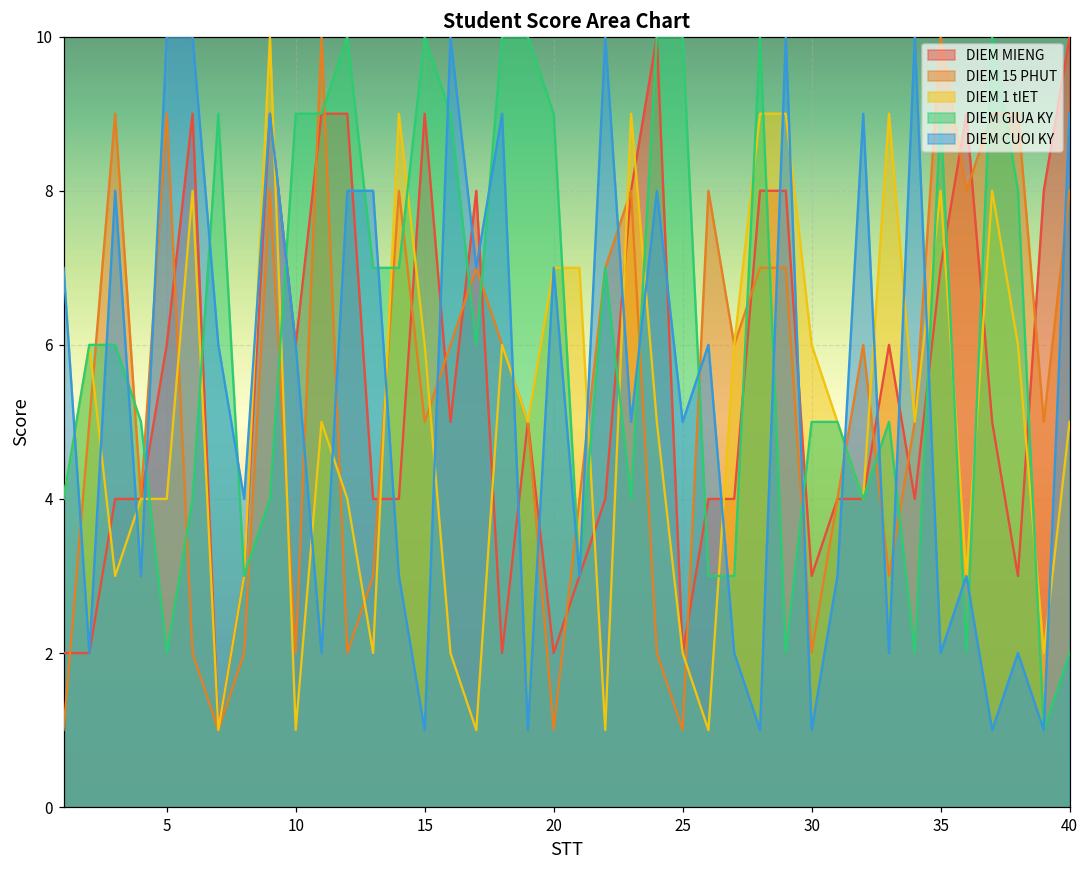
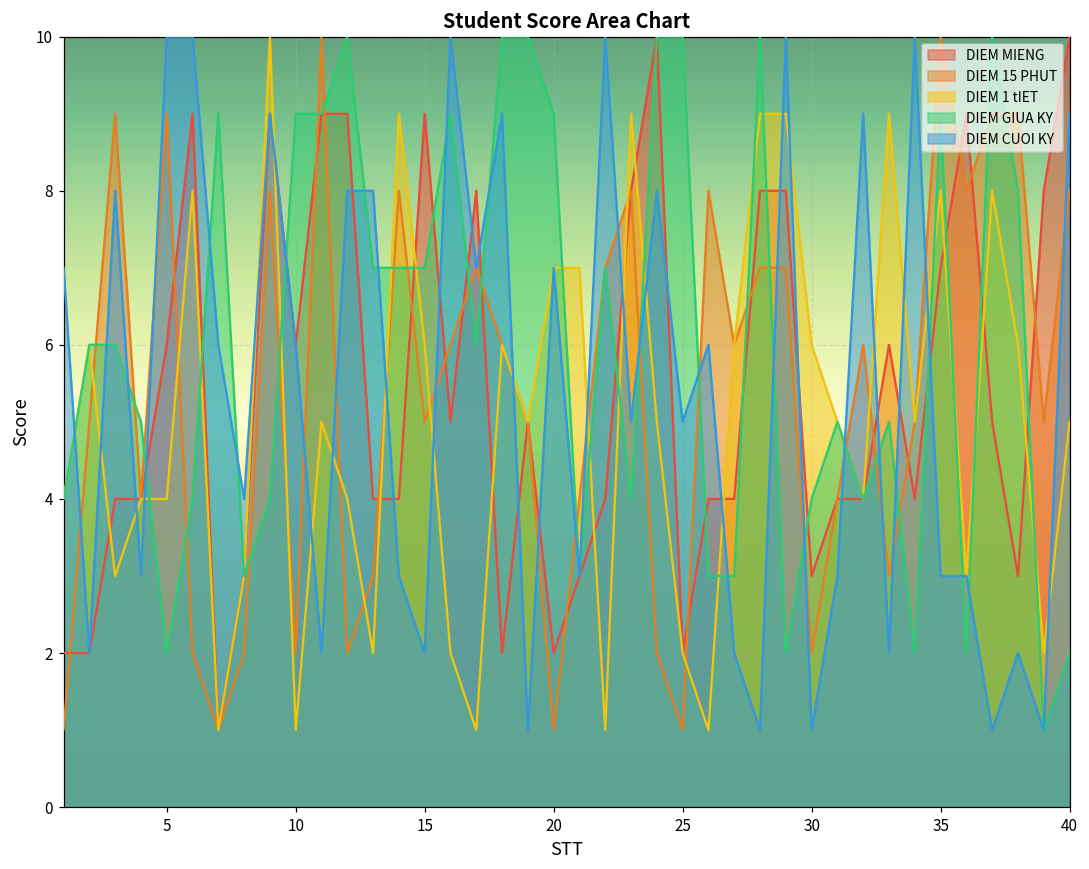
DIEM GIUA KY, 15: 10 -> 7
DIEM CUOI KY, 15: 1 -> 2
DIEM GIUA KY, 30: 5 -> 4
DIEM CUOI KY, 35: 2 -> 3
